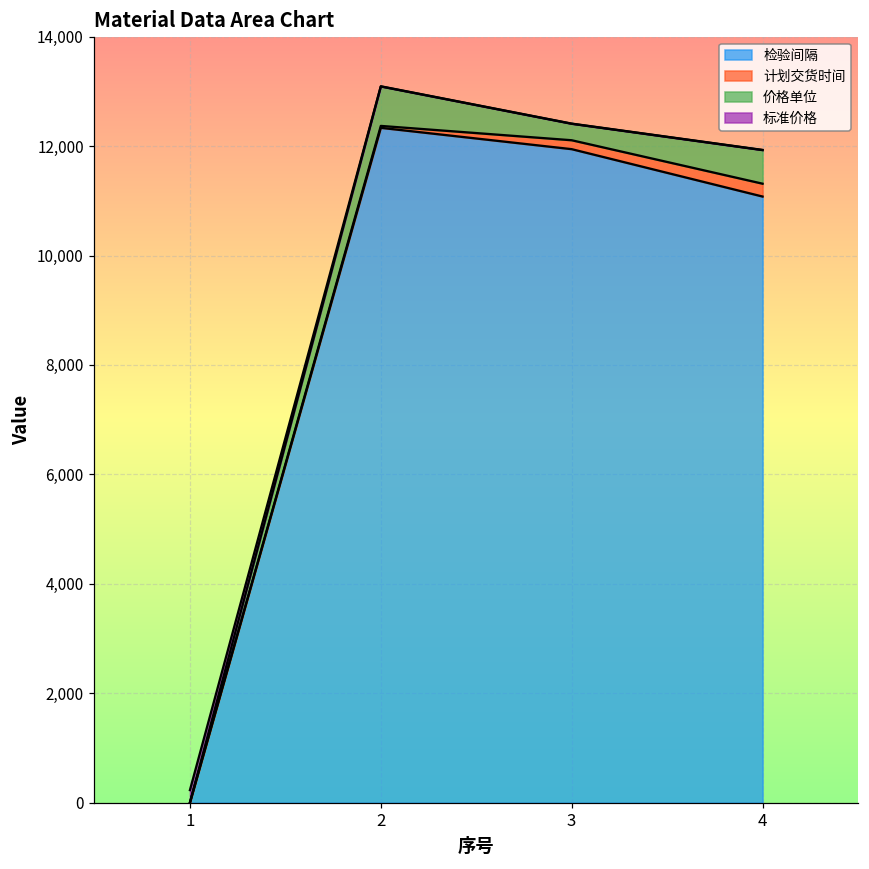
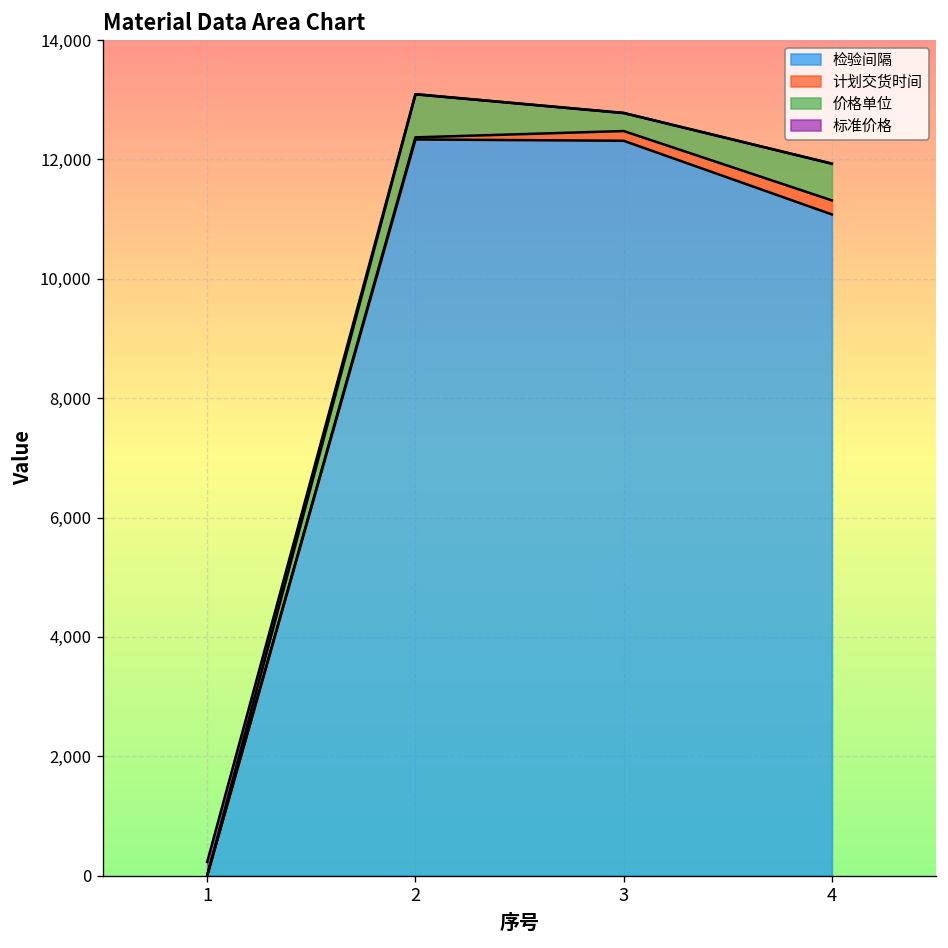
检验间隔, 3: 11,900 -> 12,300
